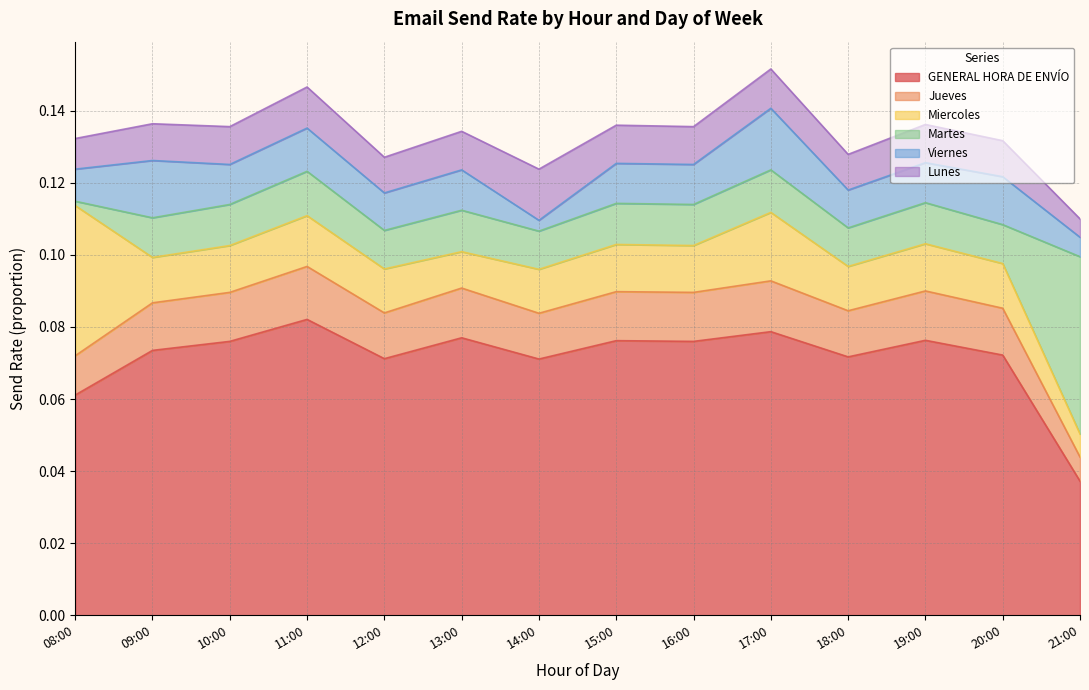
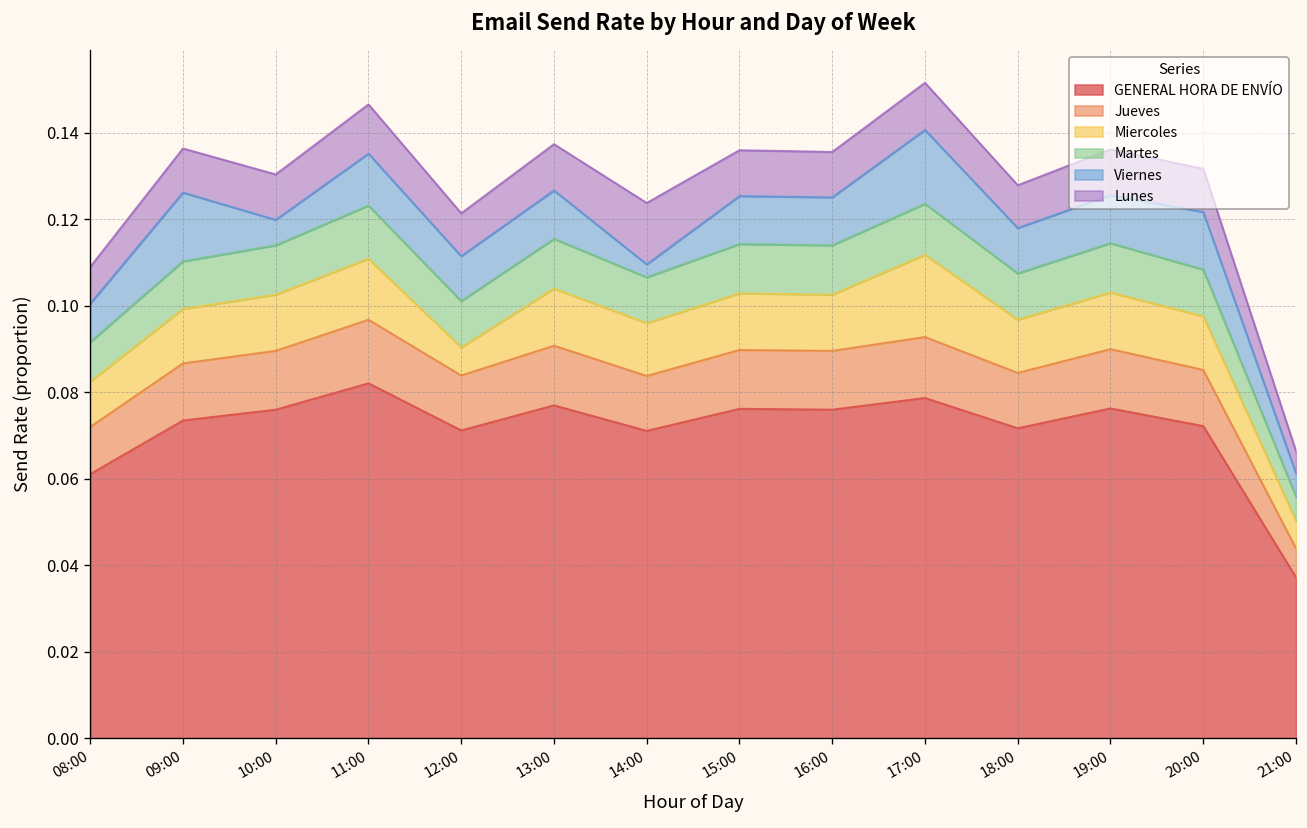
Miercoles, 08:00: 0.042 -> 0.010
Martes, 08:00: 0.001 -> 0.009
Viernes, 10:00: 0.011 -> 0.006
Miercoles, 12:00: 0.012 -> 0.007
Miercoles, 13:00: 0.010 -> 0.013
Martes, 21:00: 0.049 -> 0.006
